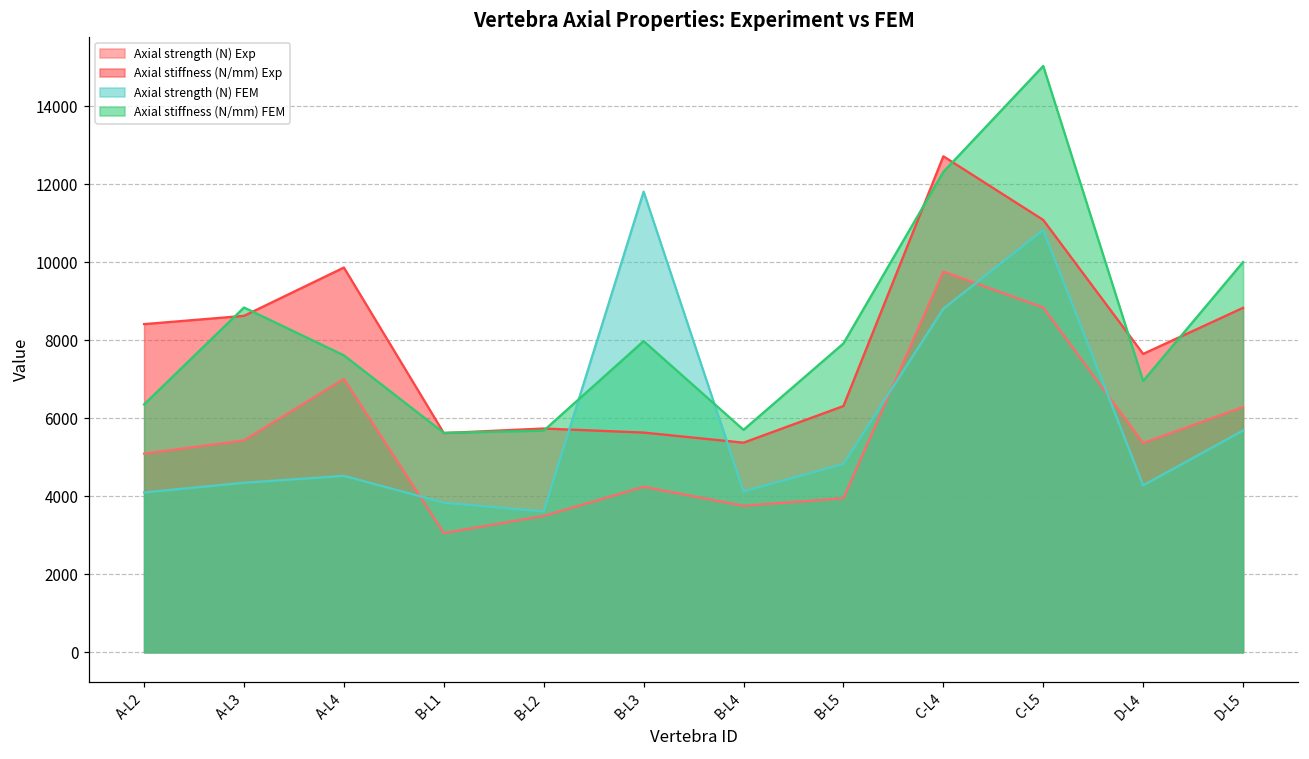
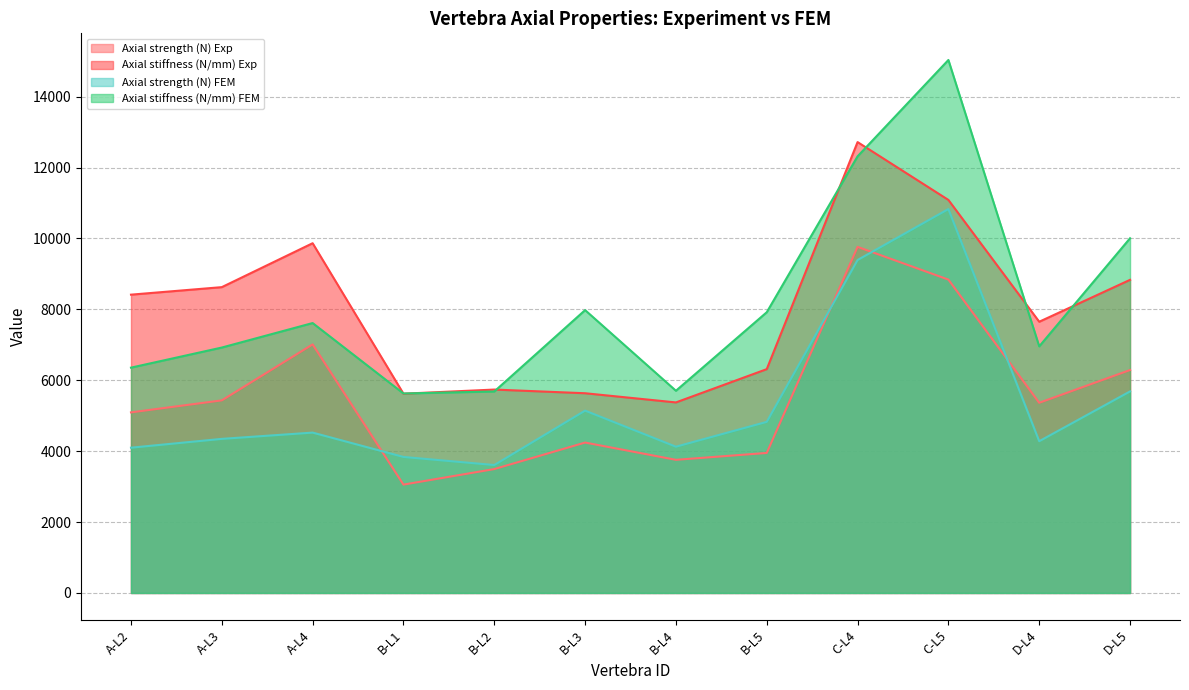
Axial stiffness (N/mm) FEM, A-L3: 8800 -> 6900
Axial strength (N) FEM, B-L3: 11800 -> 5100
Axial strength (N) FEM, C-L4: 8800 -> 9400
